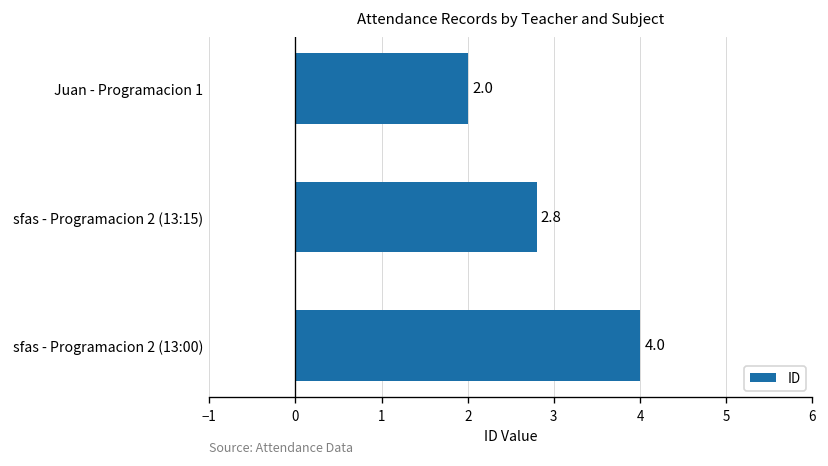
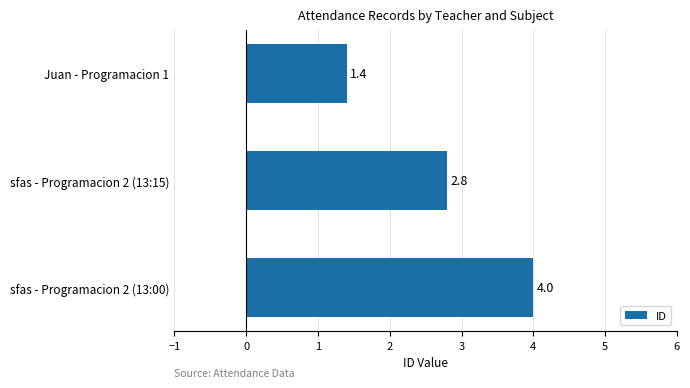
Juan - Programacion 1: 2.0 -> 1.4
